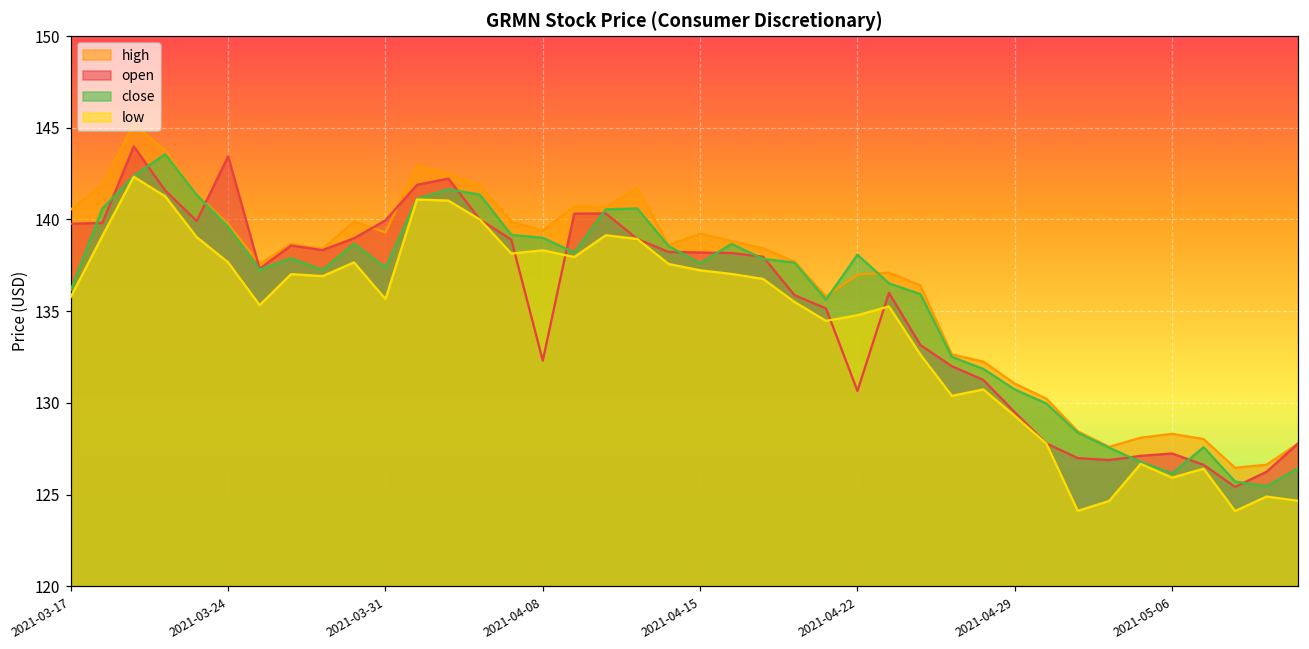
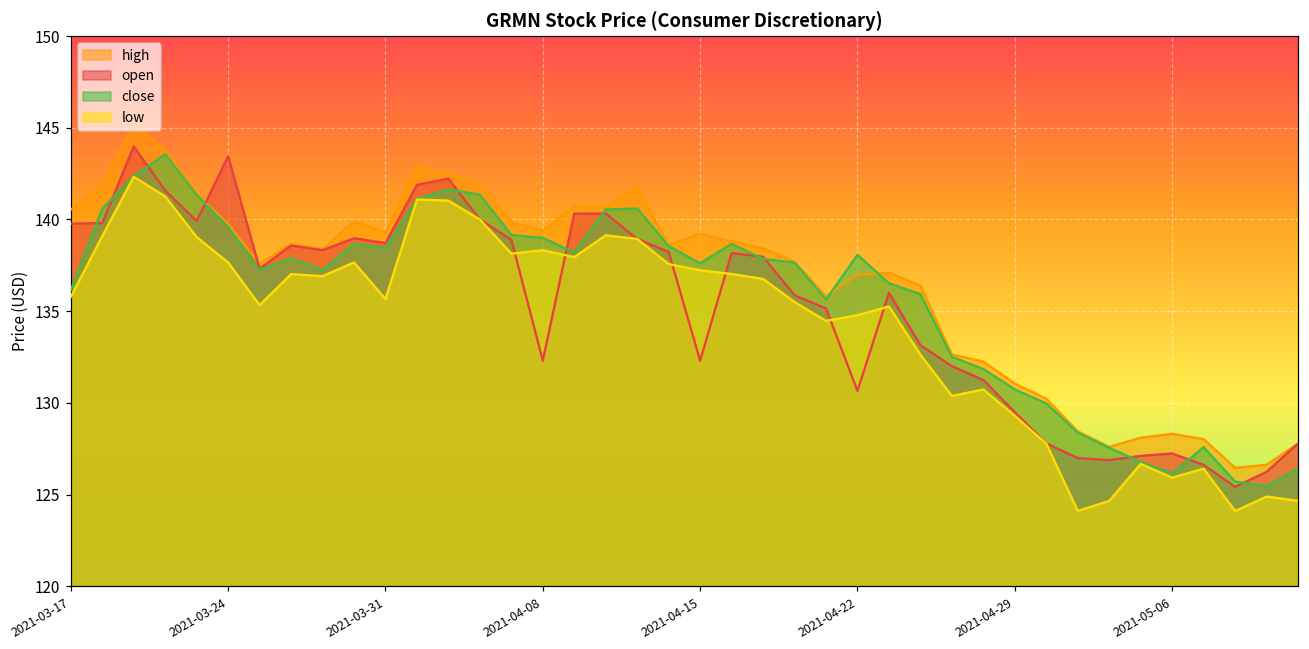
open, 2021-03-31: 140.0 -> 138.7
close, 2021-03-31: 137.4 -> 138.5
open, 2021-04-15: 138.2 -> 132.3
